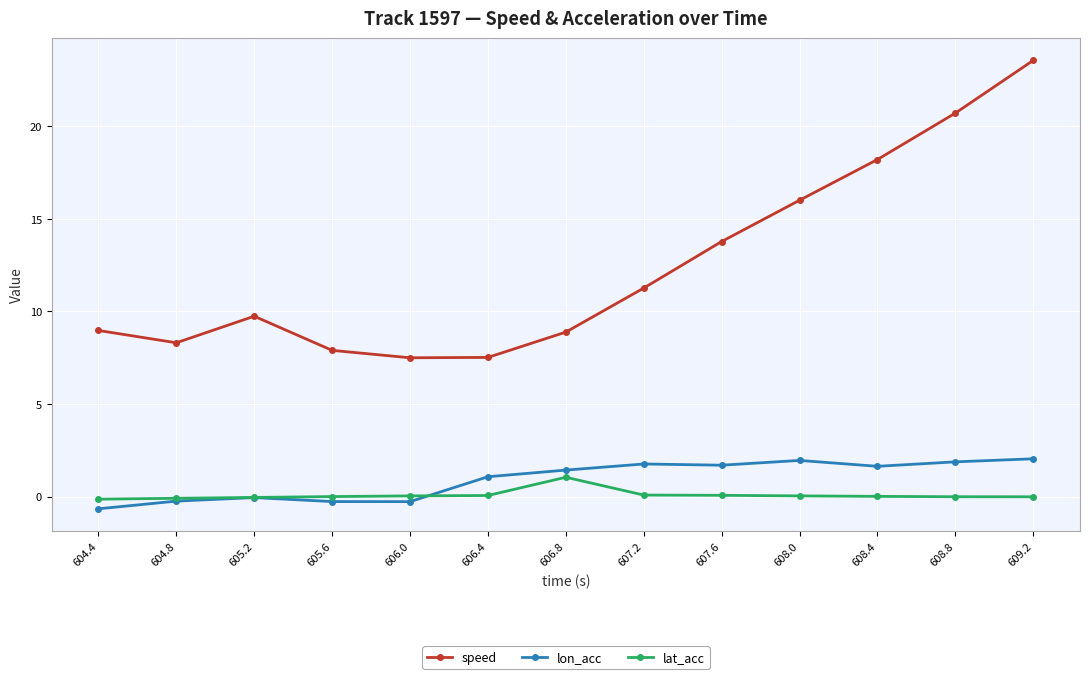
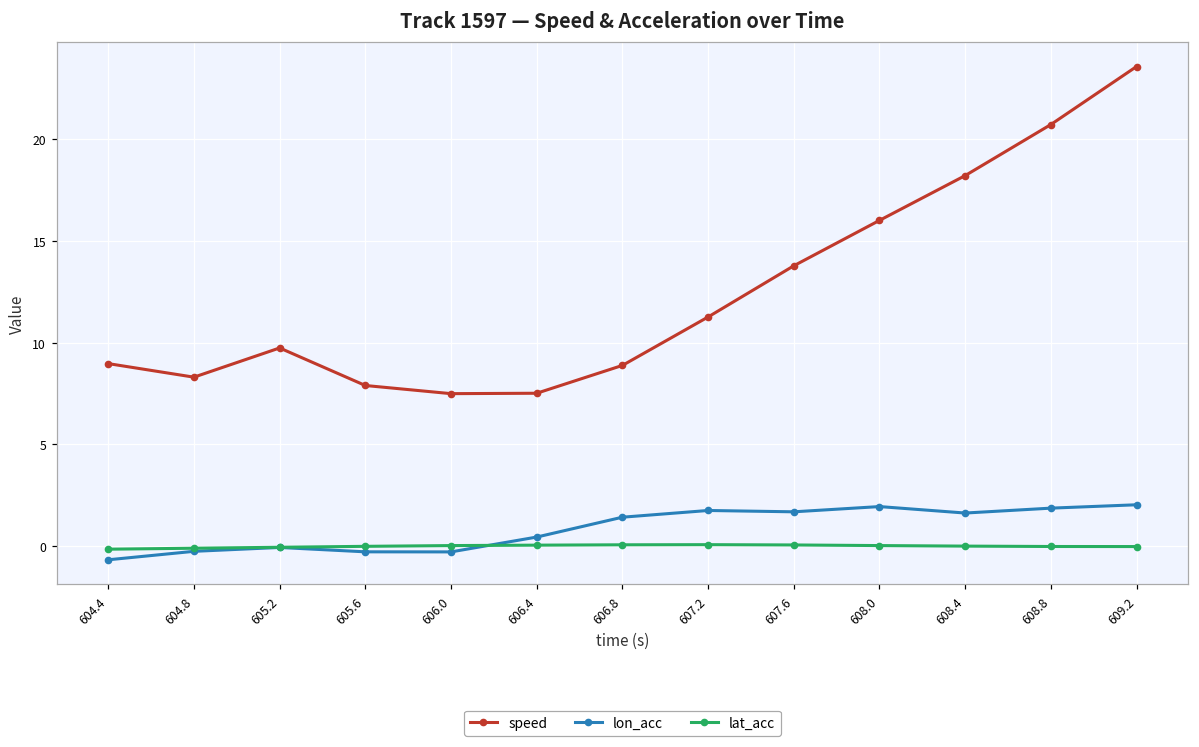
lon_acc, 606.4: 1.1 -> 0.5
lat_acc, 606.8: 1.0 -> 0.1
